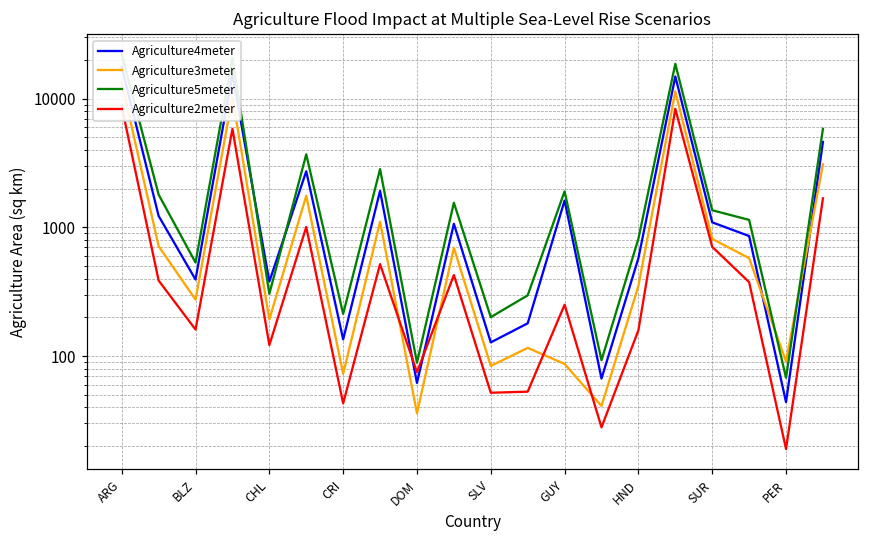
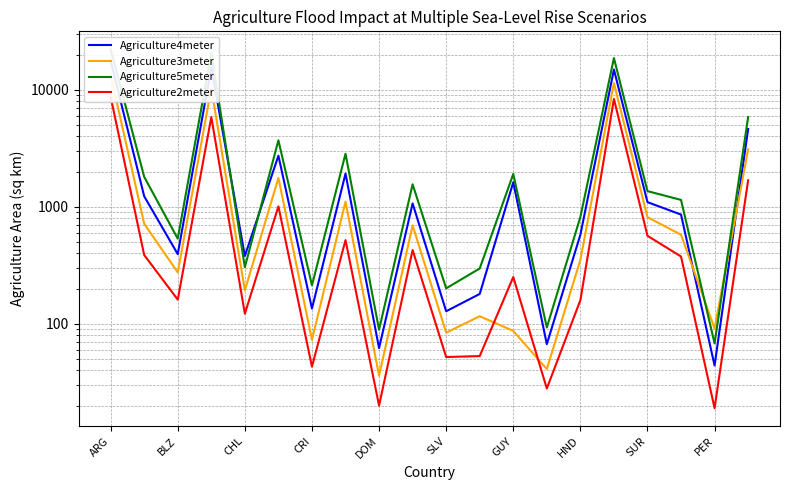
Agriculture2meter, DOM: 80 -> 20
Agriculture2meter, SUR: 700 -> 600
